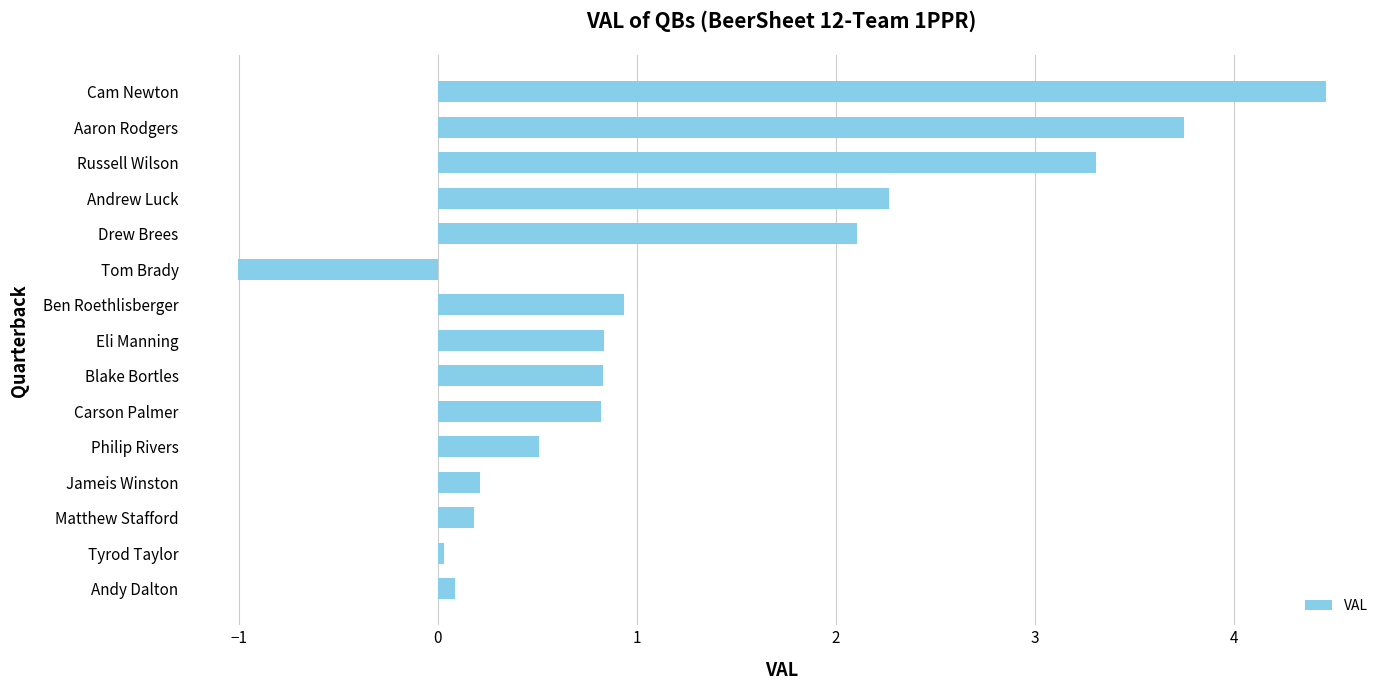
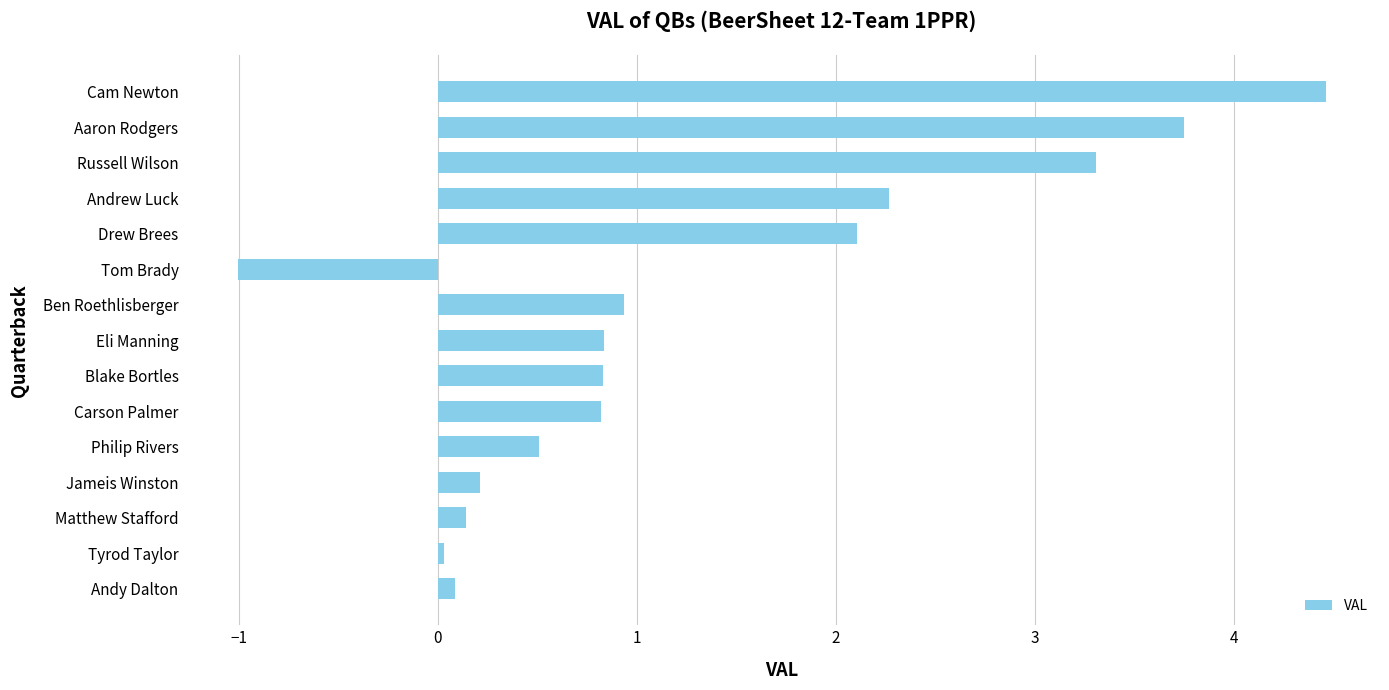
Matthew Stafford: 0.18 -> 0.14
